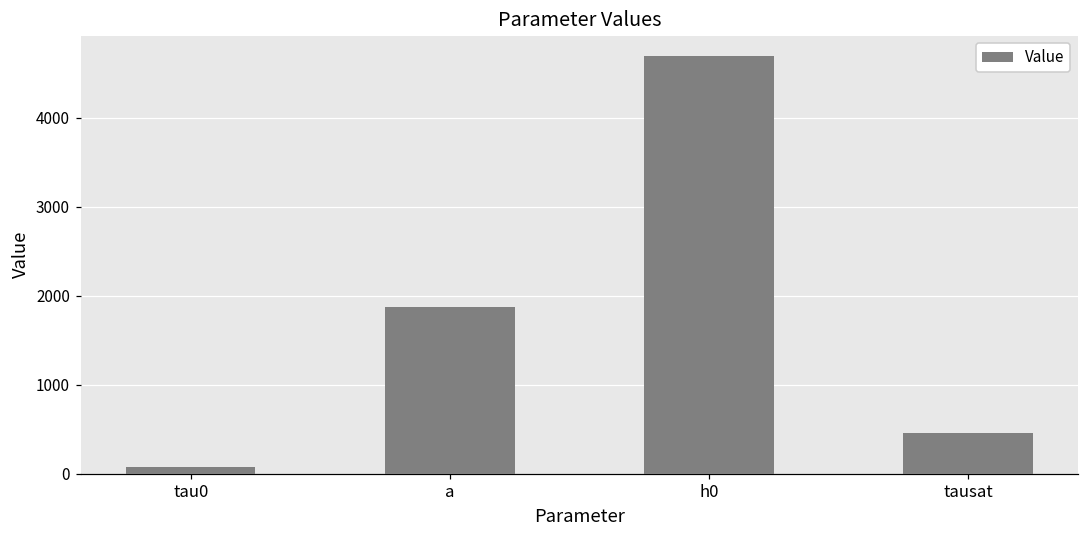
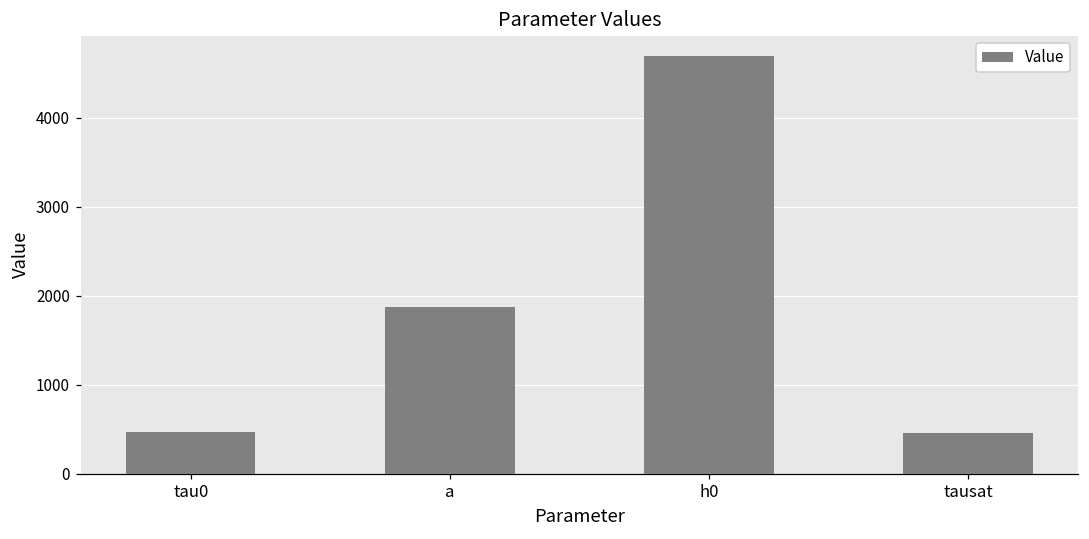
tau0: 100 -> 500
